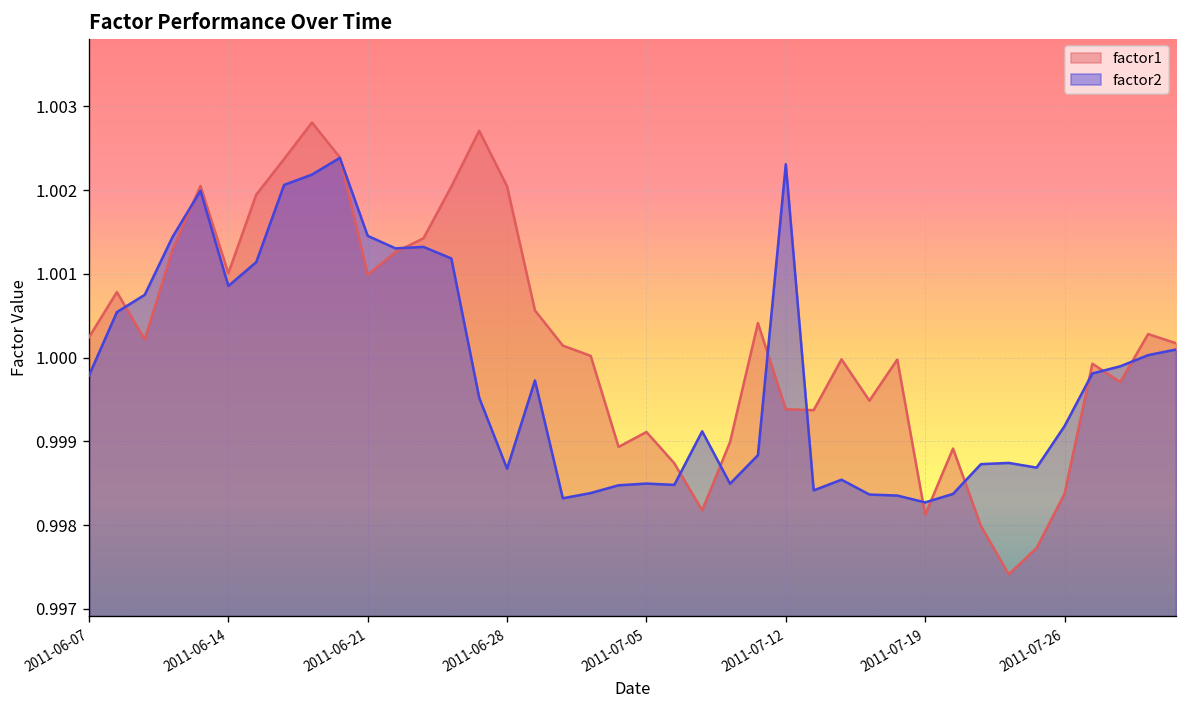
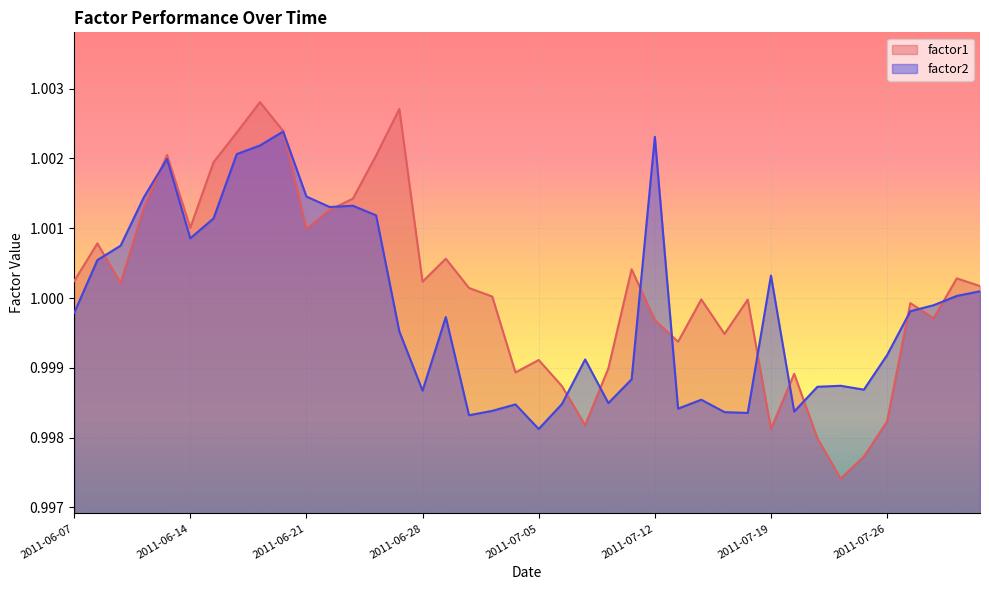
factor1, 2011-06-28: 1.0020 -> 1.0002
factor2, 2011-07-05: 0.9985 -> 0.9981
factor1, 2011-07-12: 0.9994 -> 0.9997
factor2, 2011-07-19: 0.9983 -> 1.0003
factor1, 2011-07-26: 0.9984 -> 0.9982
